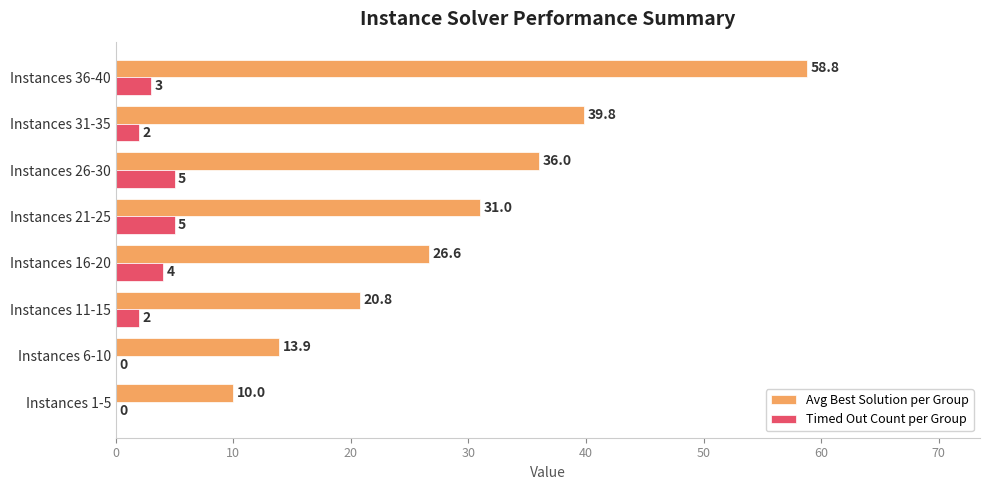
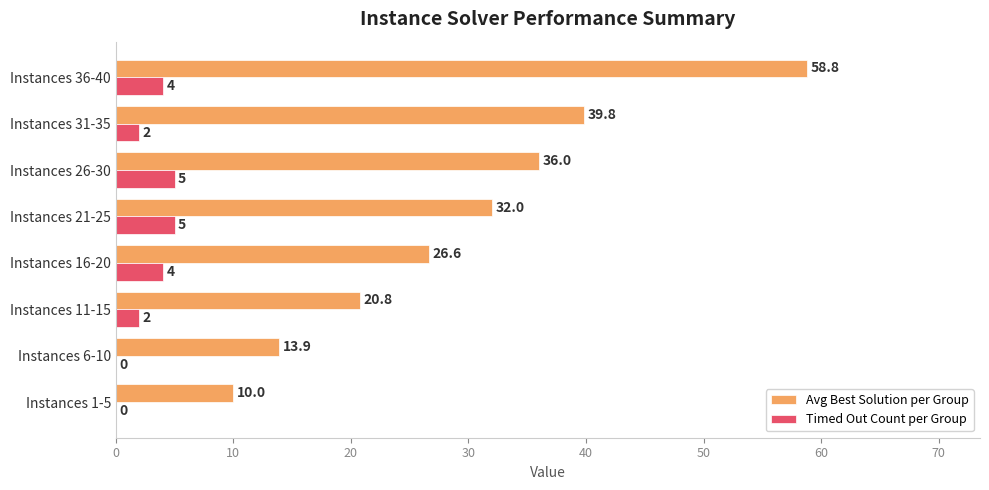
Timed Out Count per Group, Instances 36-40: 3 -> 4
Avg Best Solution per Group, Instances 21-25: 31.0 -> 32.0
